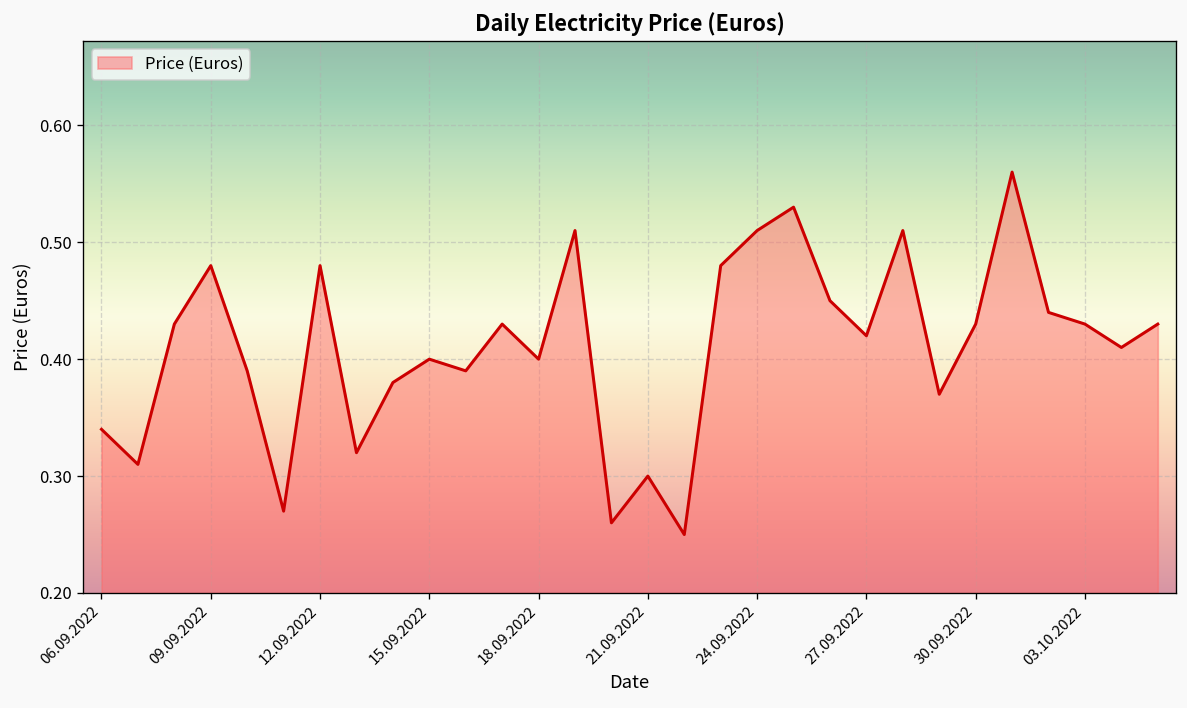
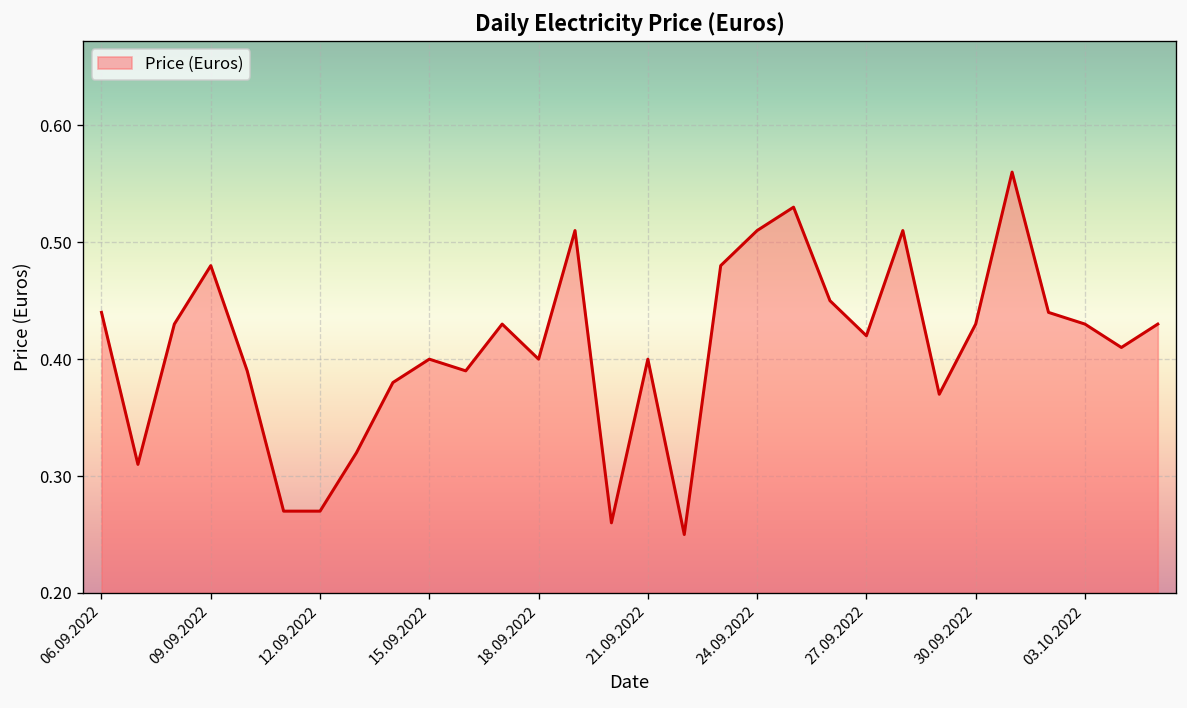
06.09.2022: 0.34 -> 0.44
12.09.2022: 0.48 -> 0.27
21.09.2022: 0.3 -> 0.4
